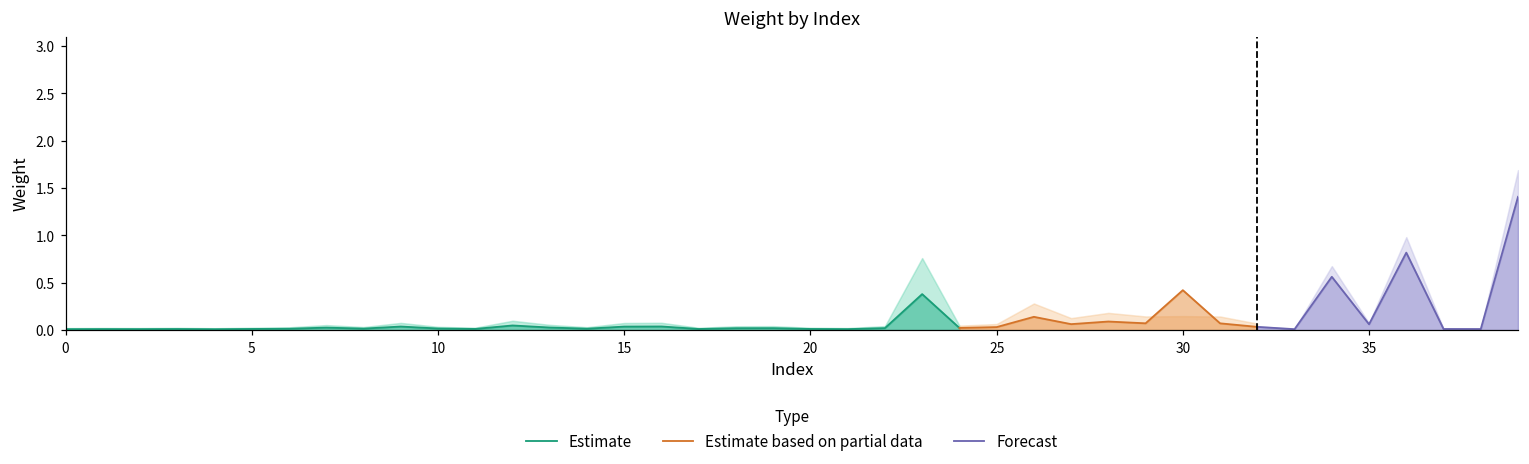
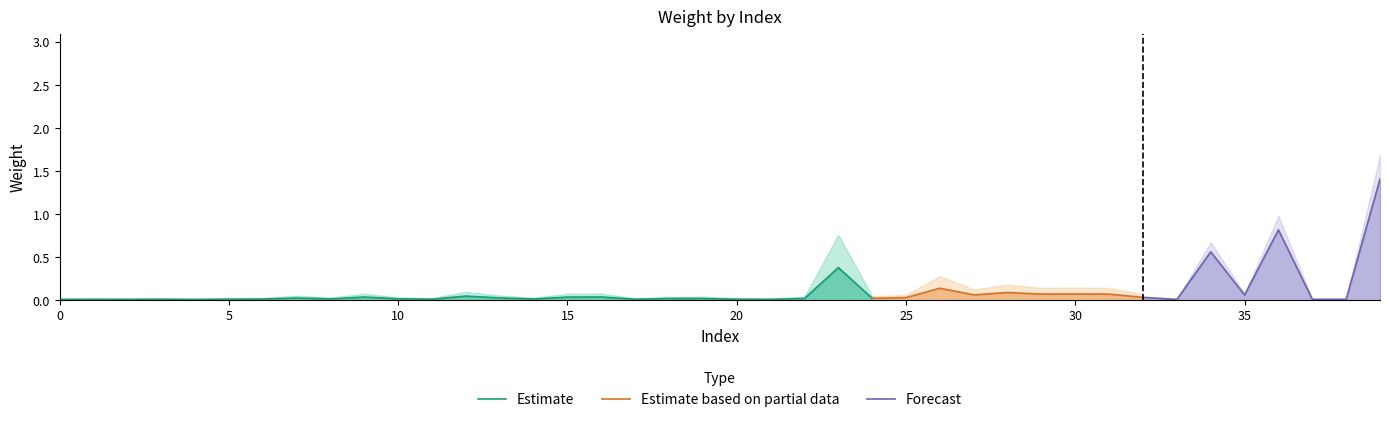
Estimate based on partial data, 30: 0.4 -> 0.1
